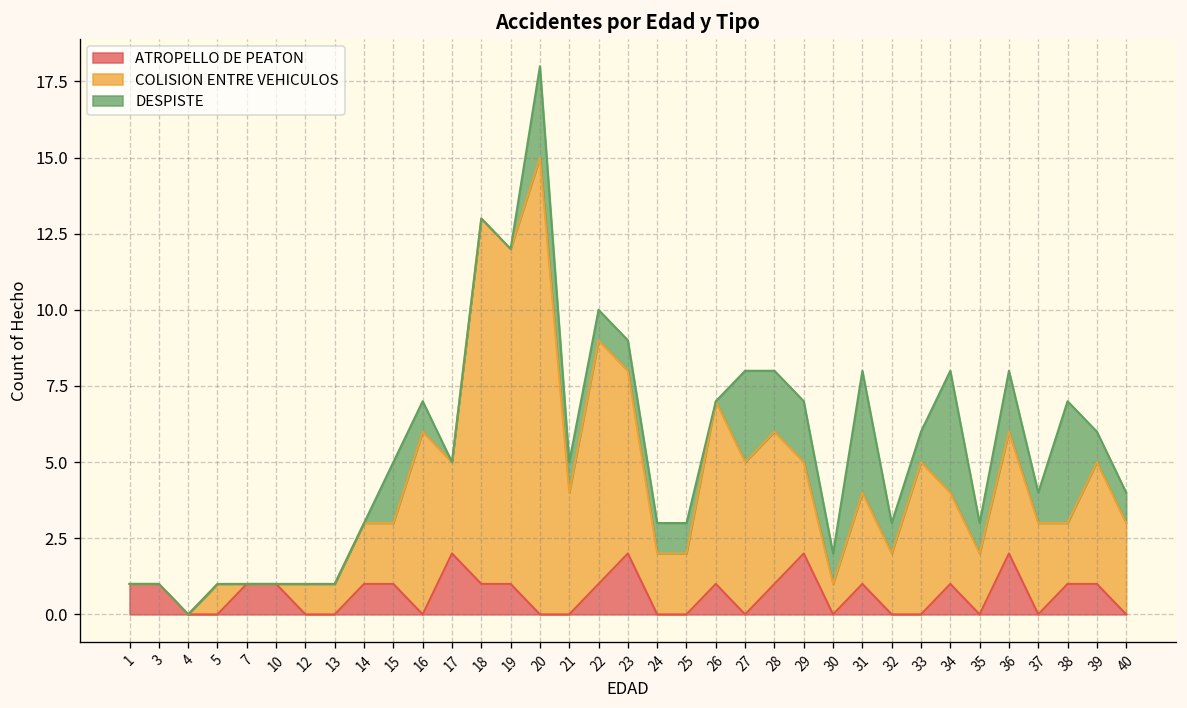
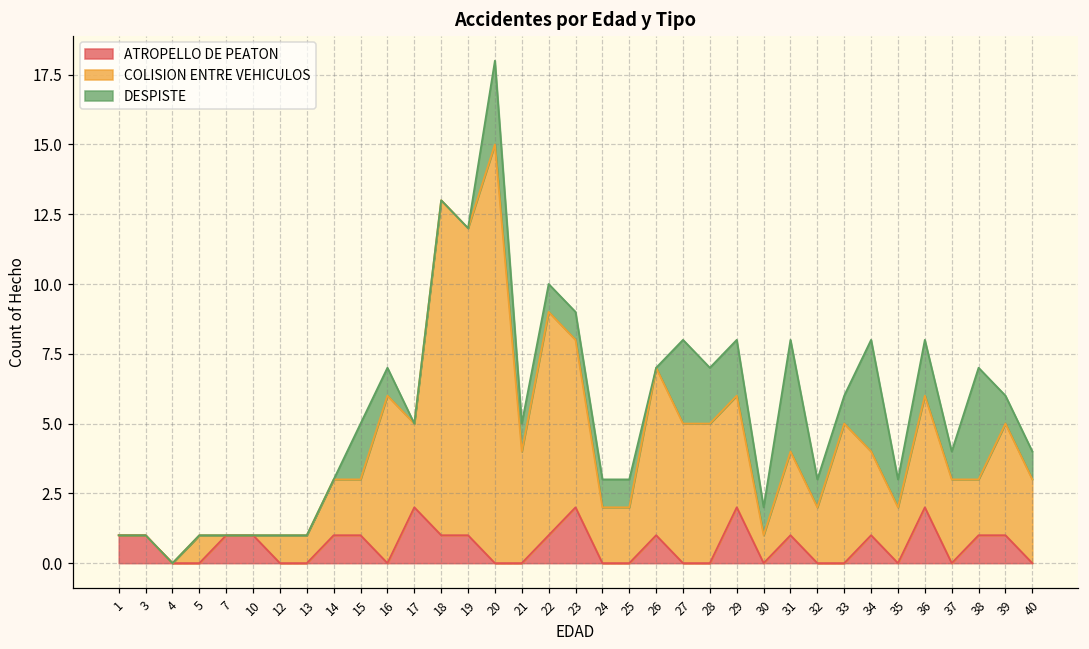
ATROPELLO DE PEATON, 28: 1 -> 0
COLISION ENTRE VEHICULOS, 29: 3 -> 4
